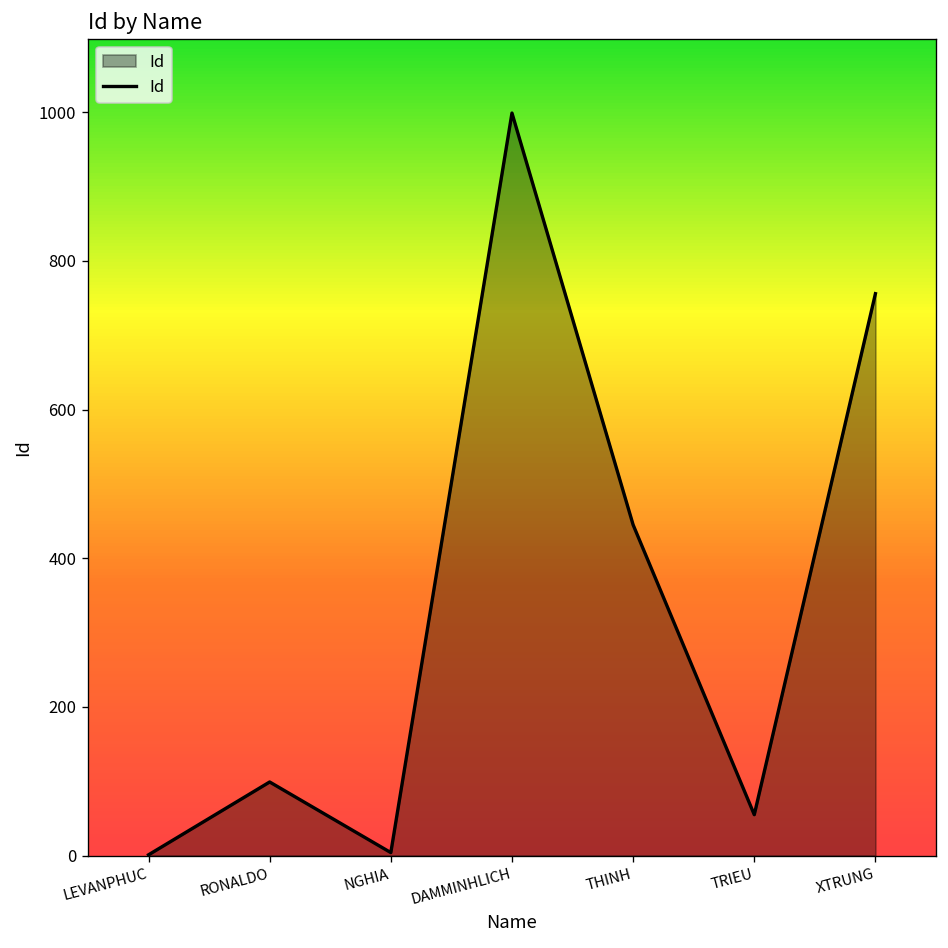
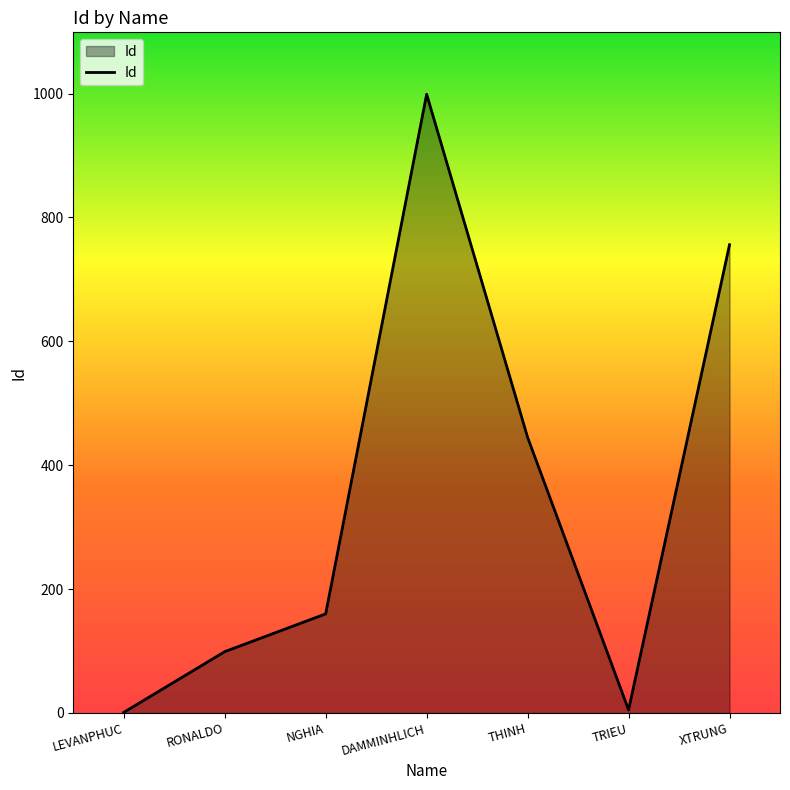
NGHIA: 0 -> 160
TRIEU: 60 -> 10
